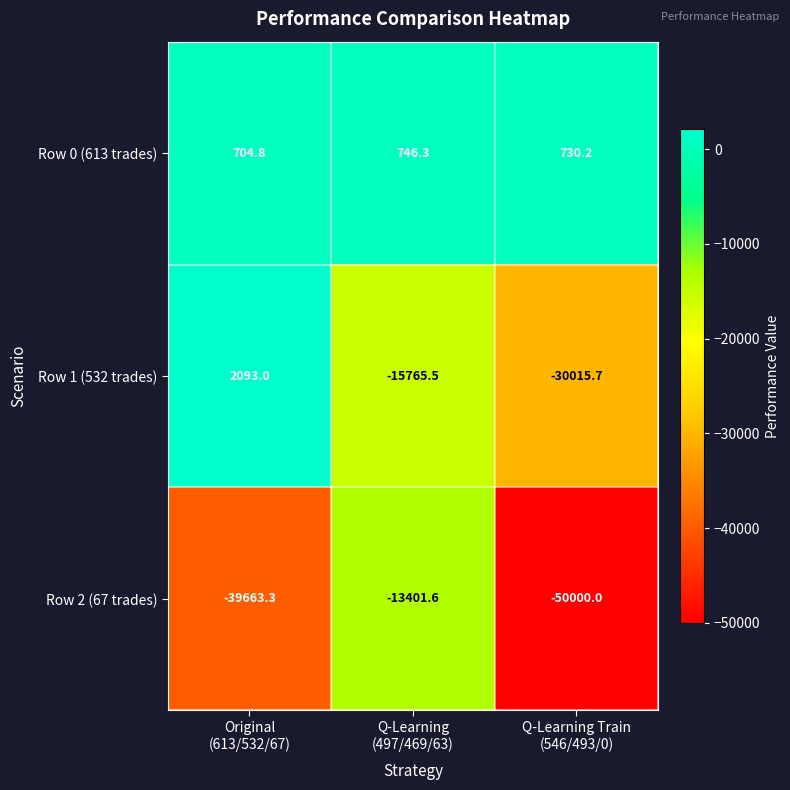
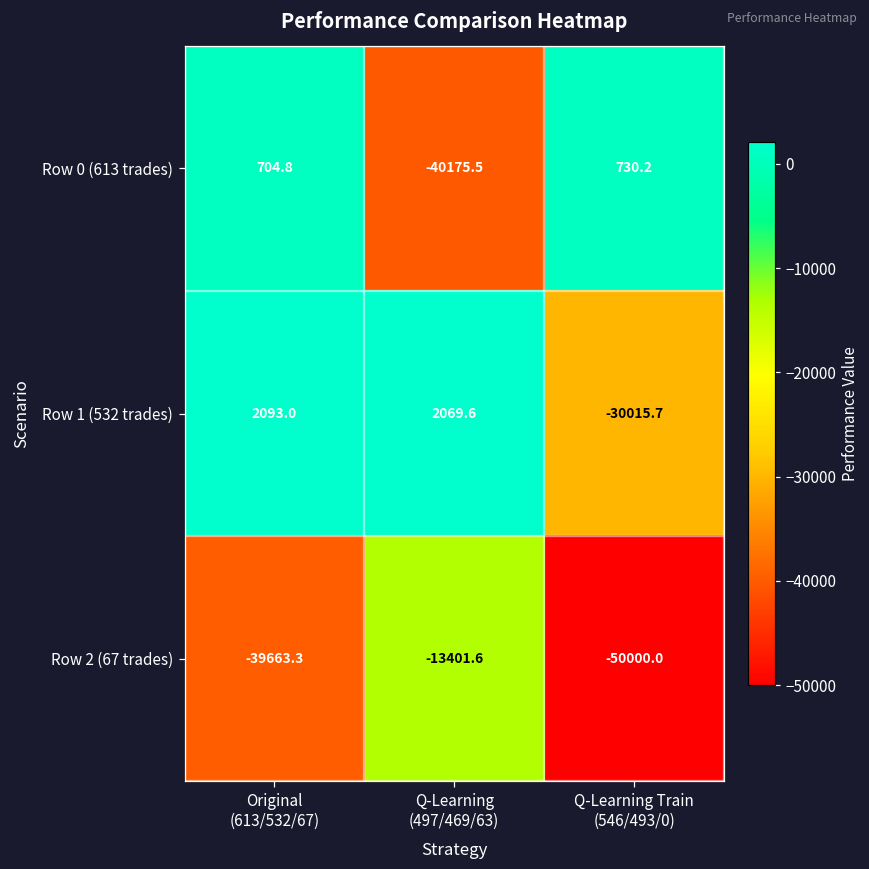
Row 0 (613 trades), Q-Learning (497/469/63): 746.3 -> -40175.5
Row 1 (532 trades), Q-Learning (497/469/63): -15765.5 -> 2069.6
